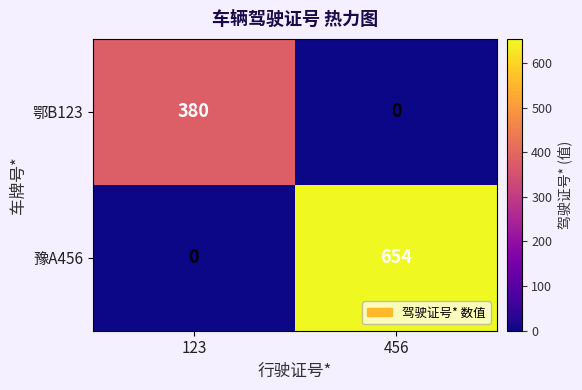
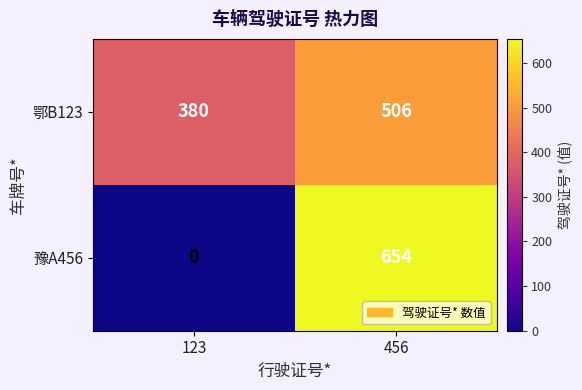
鄂B123, 456: 0 -> 506
